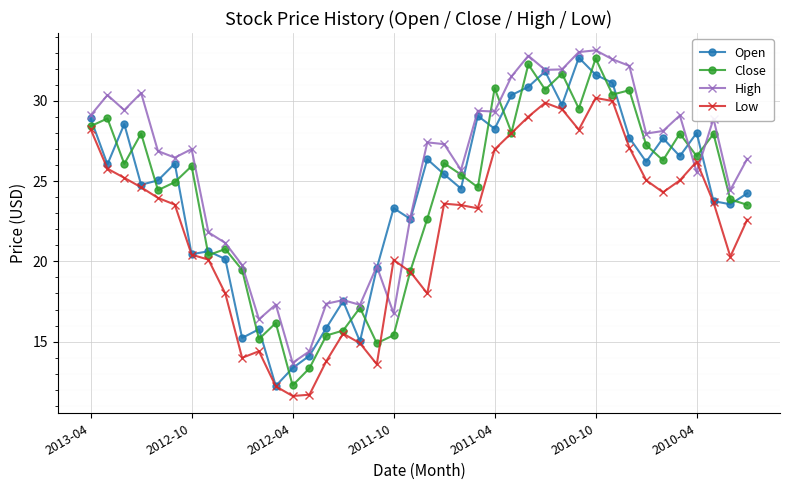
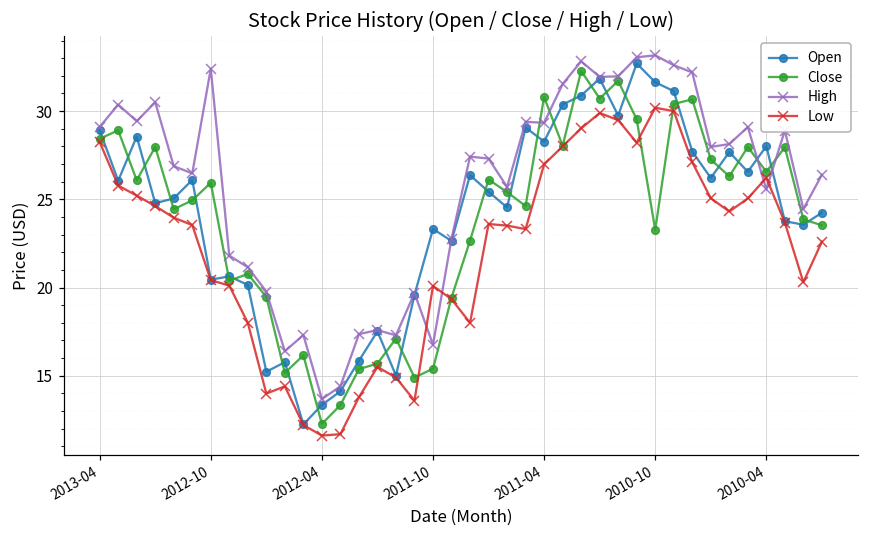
High, 2012-10: 27.0 -> 32.4
Close, 2010-10: 32.7 -> 23.3
